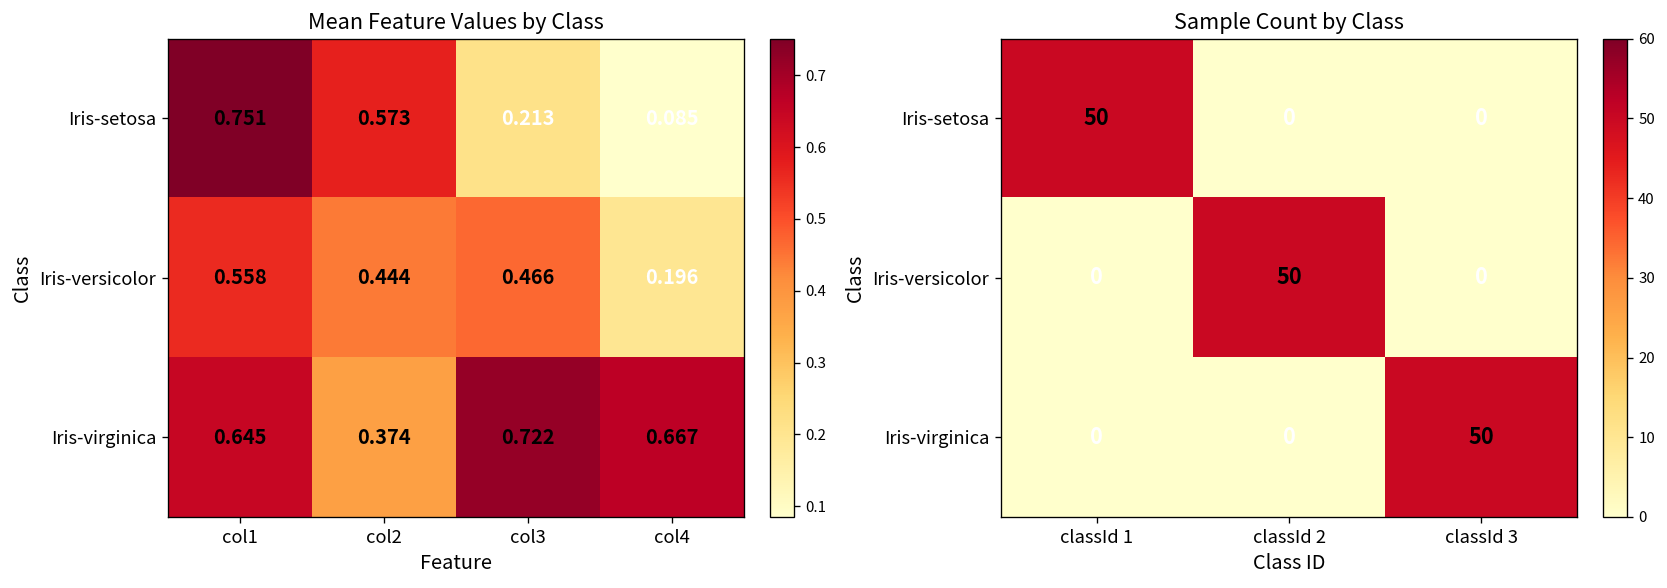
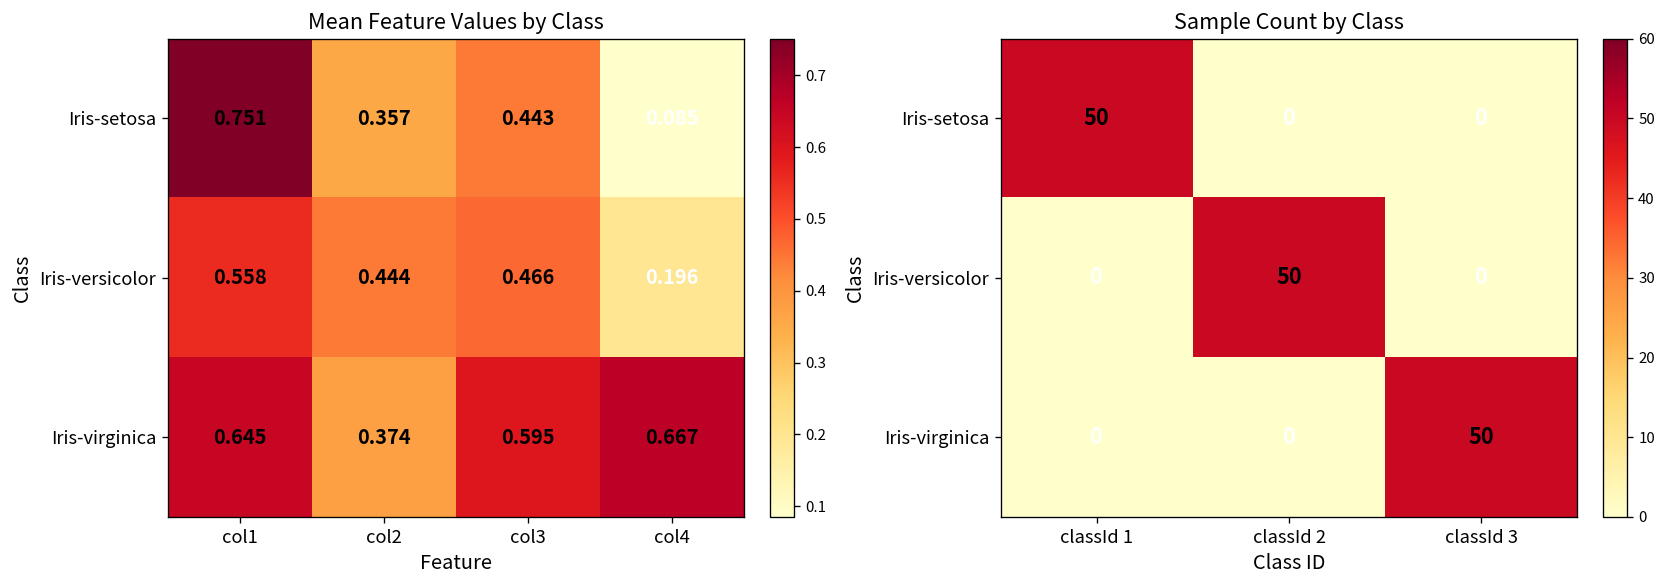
Mean Feature Values by Class, Iris-setosa, col2: 0.573 -> 0.357
Mean Feature Values by Class, Iris-setosa, col3: 0.213 -> 0.443
Mean Feature Values by Class, Iris-virginica, col3: 0.722 -> 0.595
